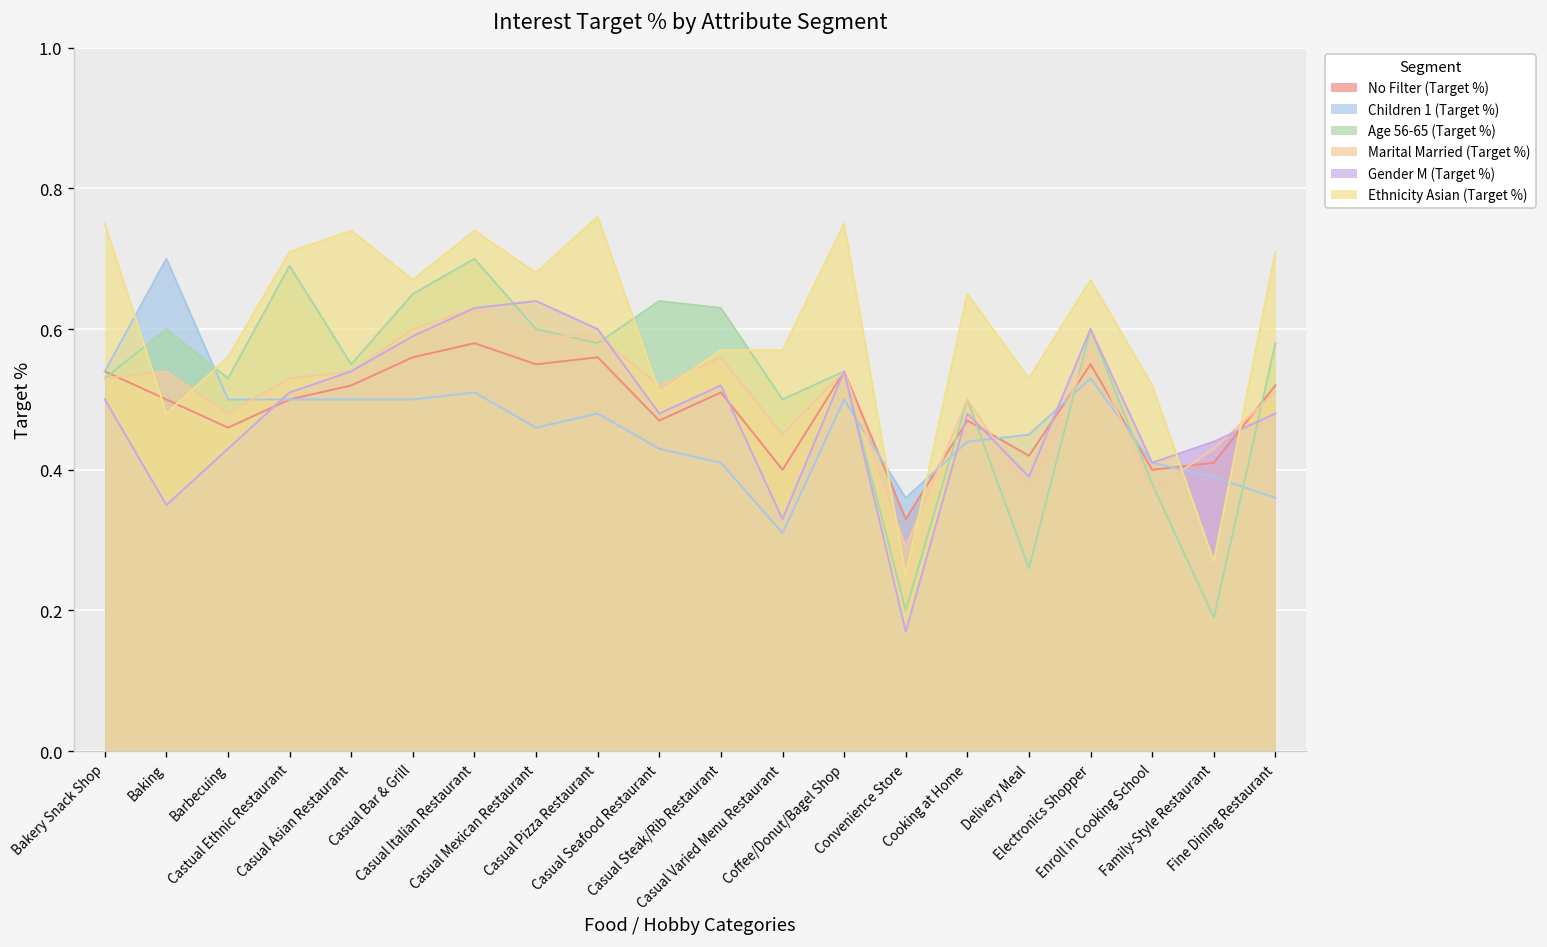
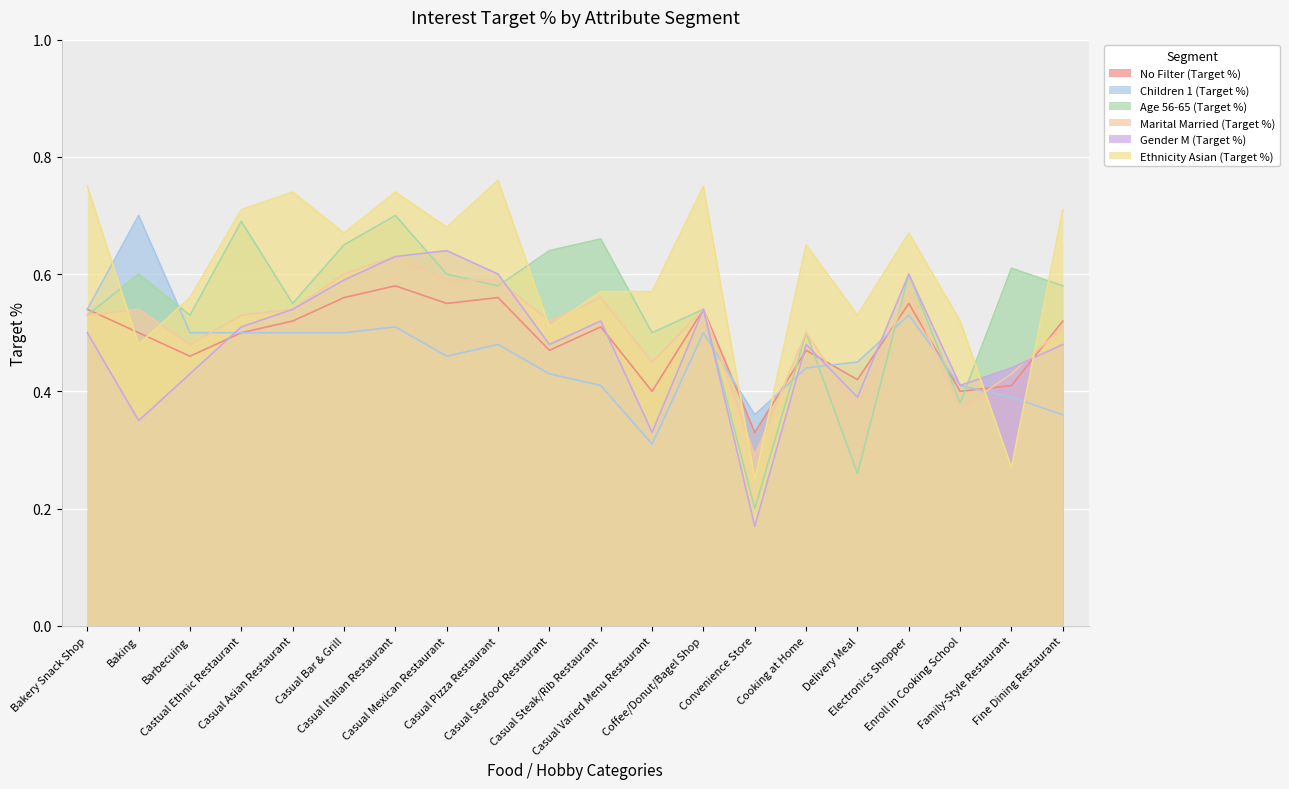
Age 56-65 (Target %), Casual Steak/Rib Restaurant: 0.63 -> 0.66
Age 56-65 (Target %), Family-Style Restaurant: 0.19 -> 0.61
